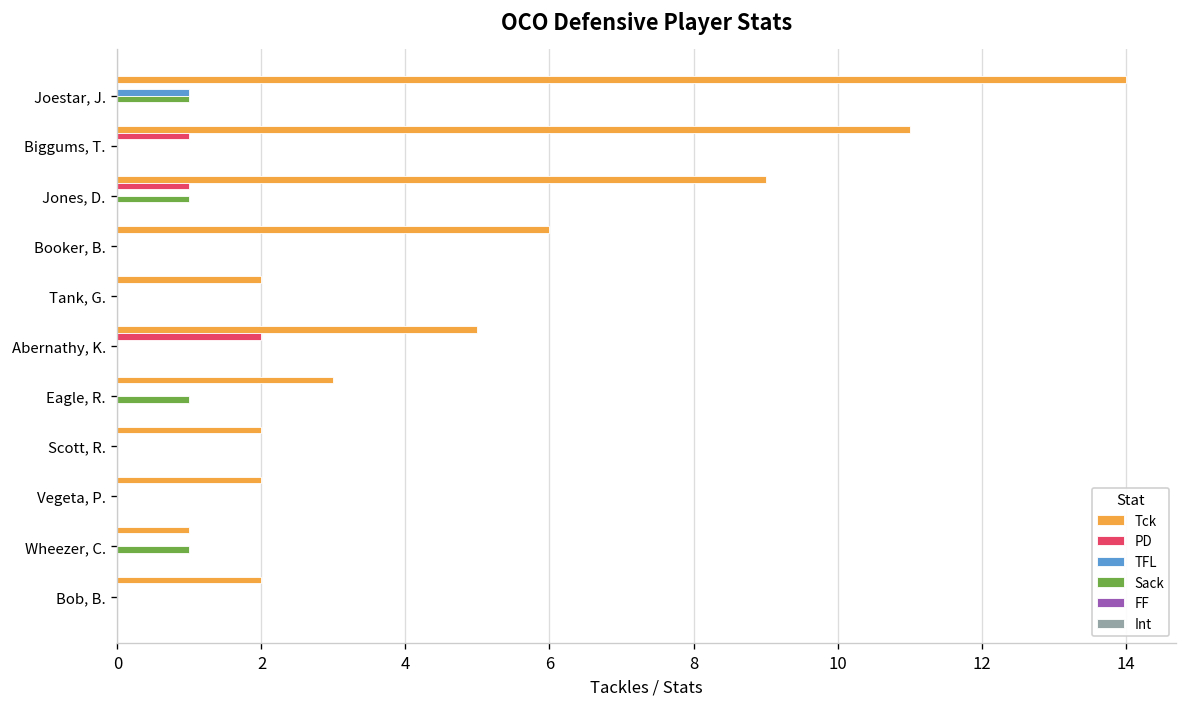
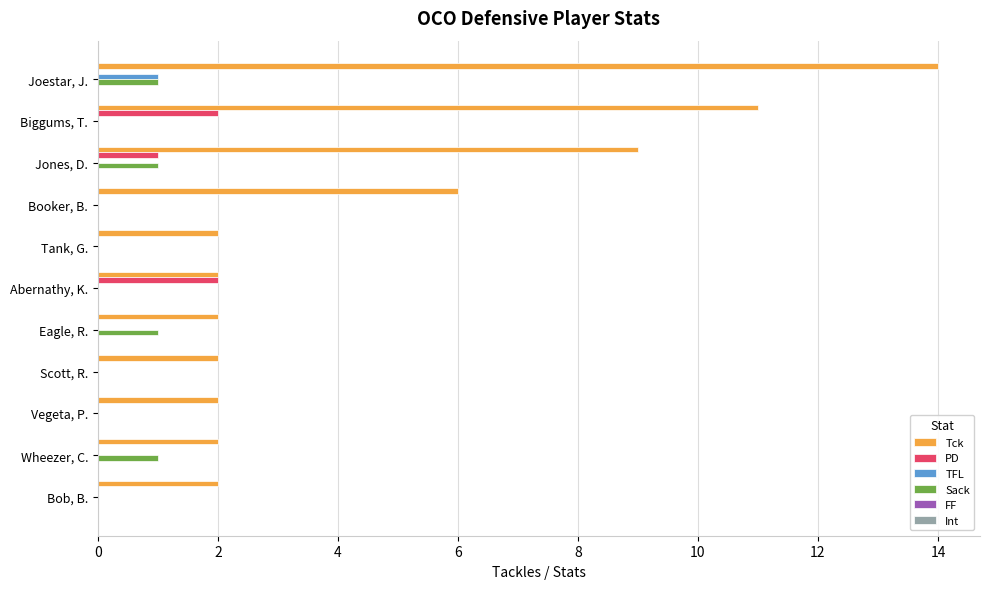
PD, Biggums, T.: 1 -> 2
Tck, Abernathy, K.: 5 -> 2
Tck, Eagle, R.: 3 -> 2
Tck, Wheezer, C.: 1 -> 2
